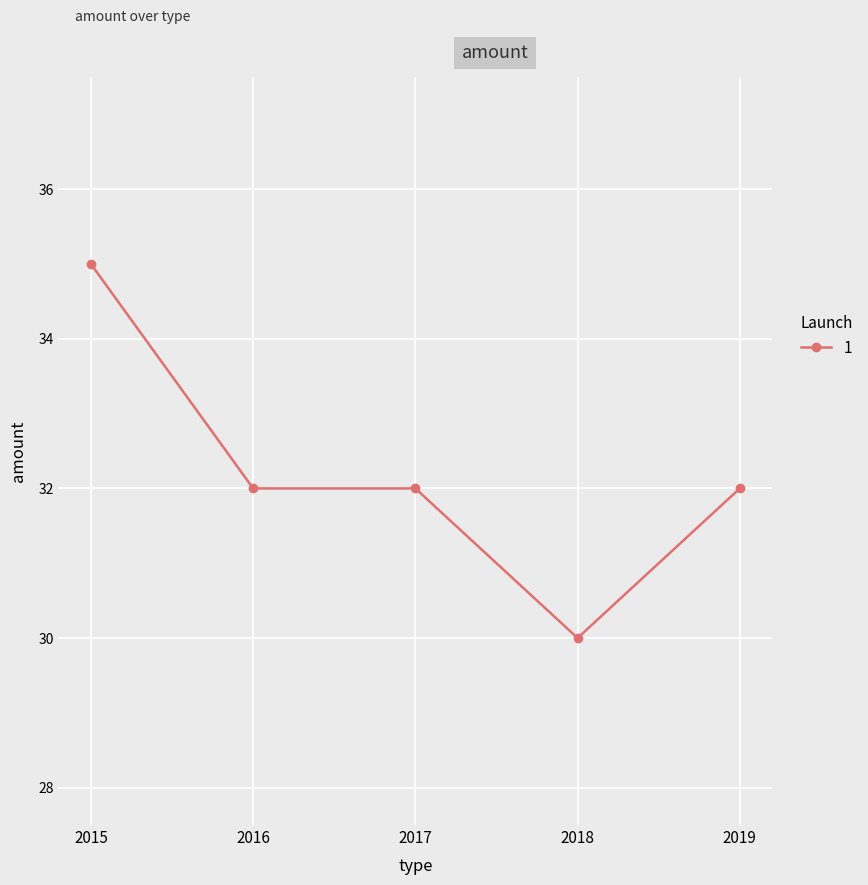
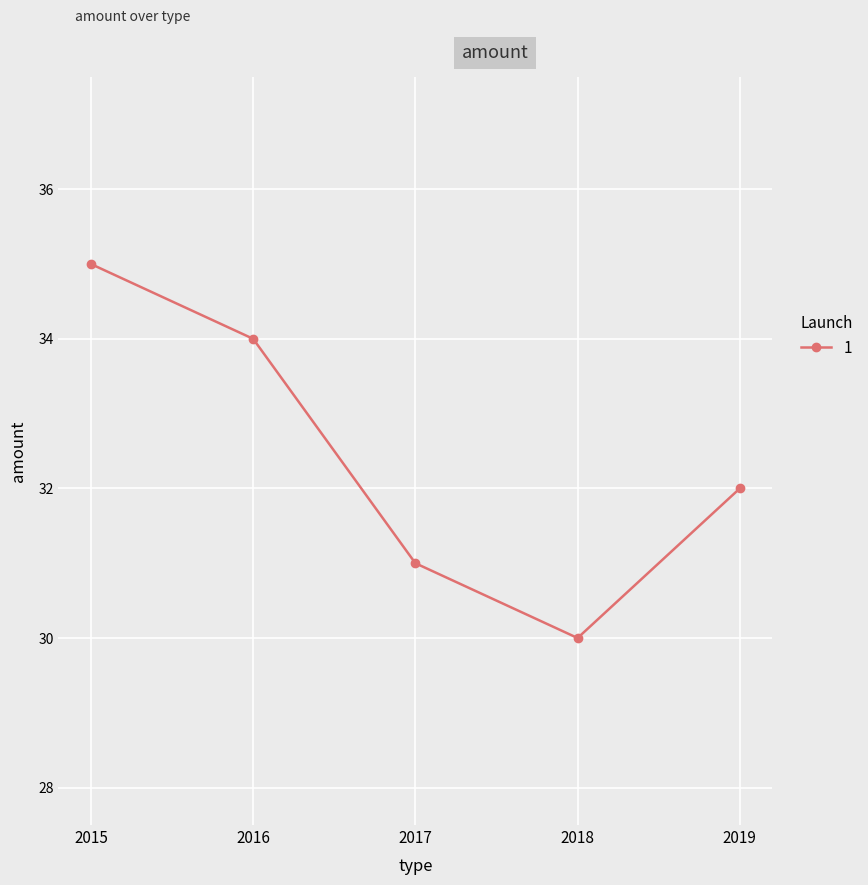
2016: 32 -> 34
2017: 32 -> 31
